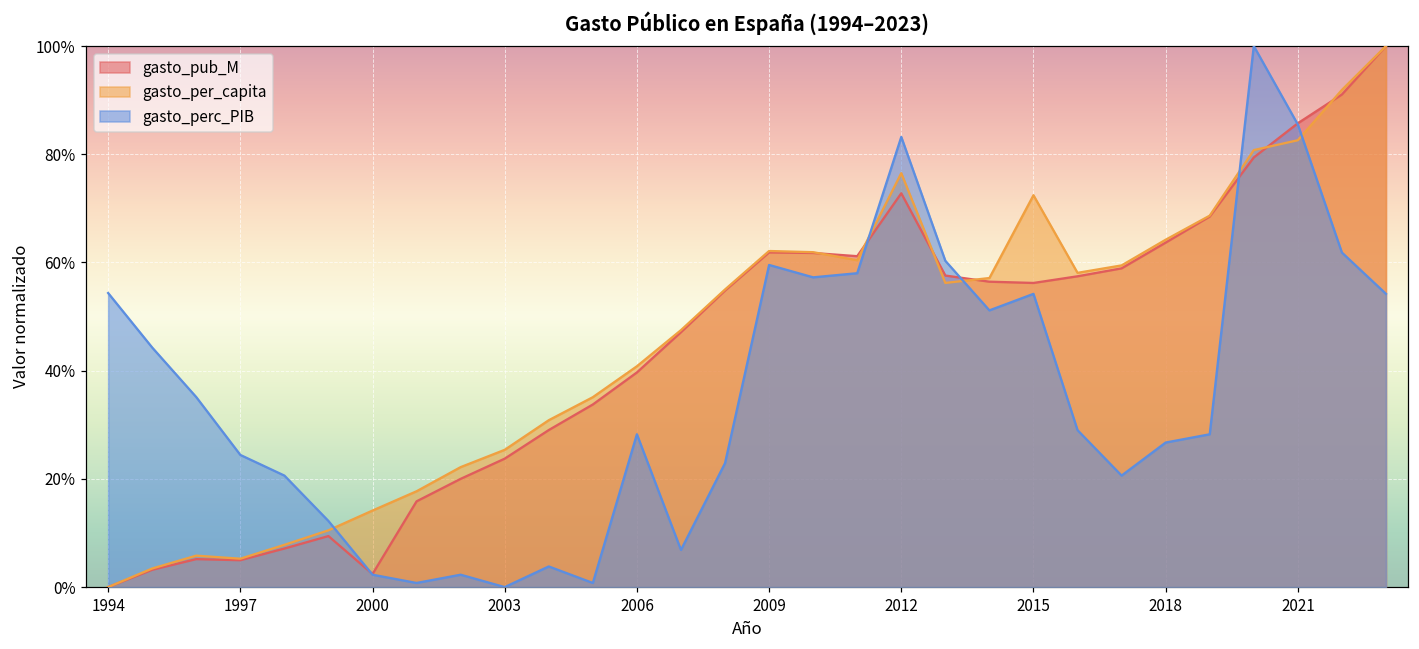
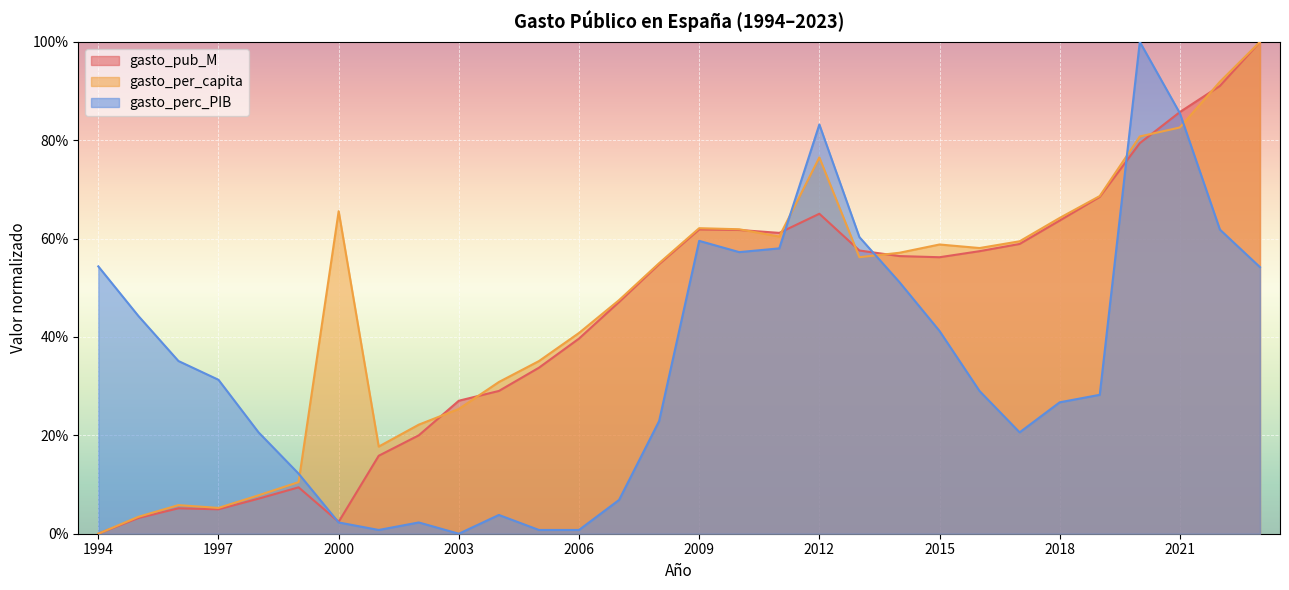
gasto_perc_PIB, 1997: 24% -> 31%
gasto_per_capita, 2000: 14% -> 66%
gasto_pub_M, 2003: 24% -> 27%
gasto_perc_PIB, 2006: 28% -> 1%
gasto_pub_M, 2012: 73% -> 65%
gasto_per_capita, 2015: 72% -> 59%
gasto_perc_PIB, 2015: 54% -> 41%
